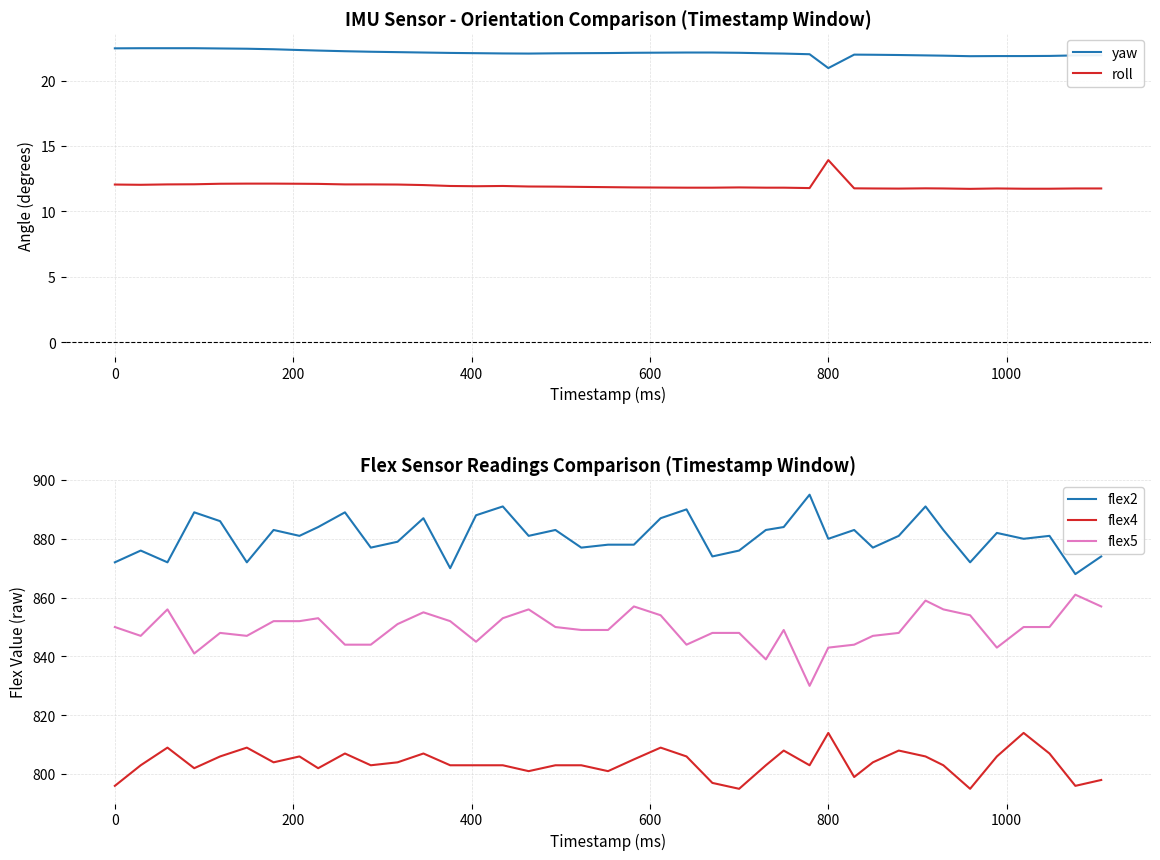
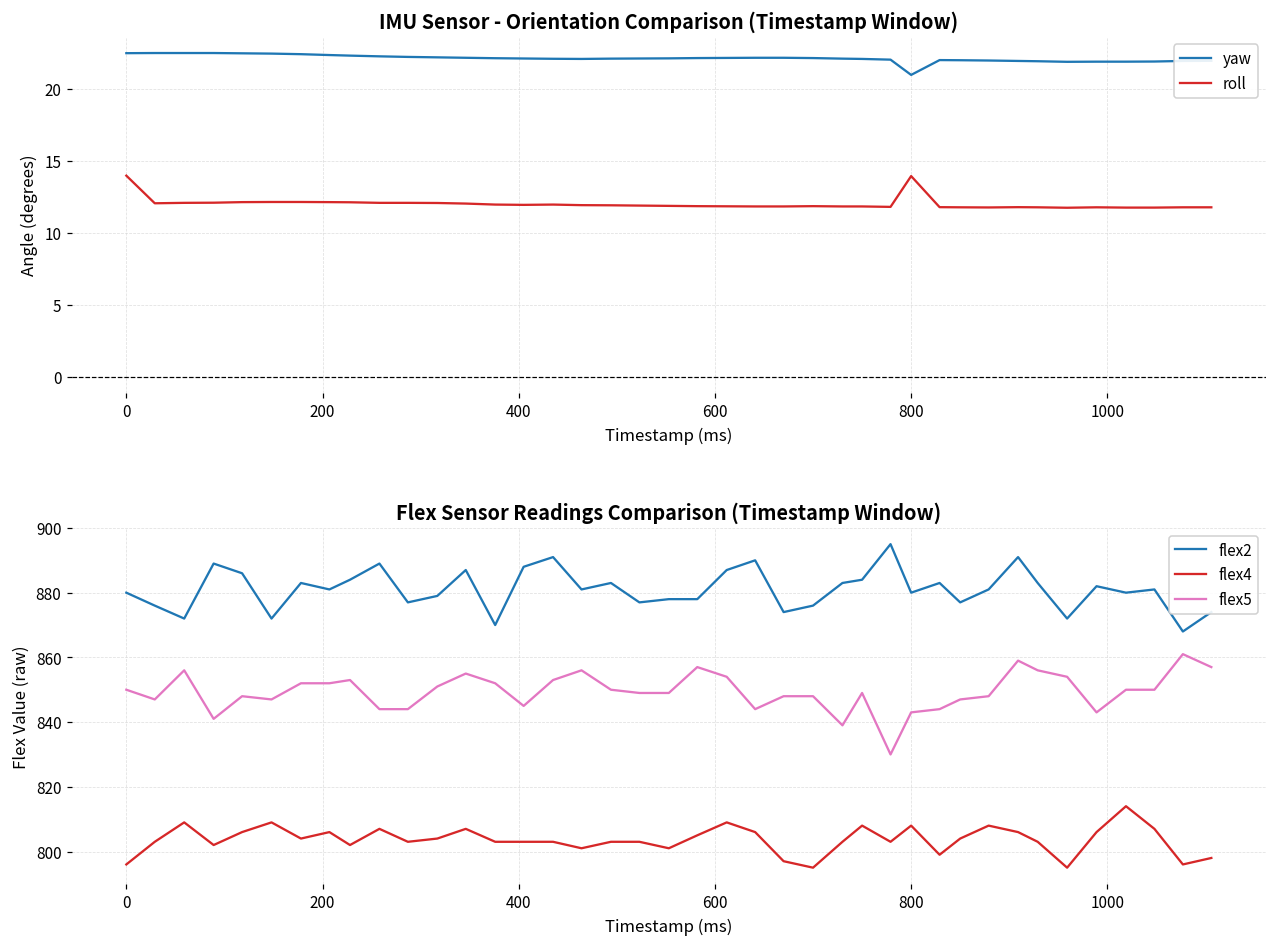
IMU Sensor - Orientation Comparison (Timestamp Window), roll, 0: 12.1 -> 14.0
Flex Sensor Readings Comparison (Timestamp Window), flex2, 0: 872 -> 880
Flex Sensor Readings Comparison (Timestamp Window), flex4, 800: 814 -> 808
